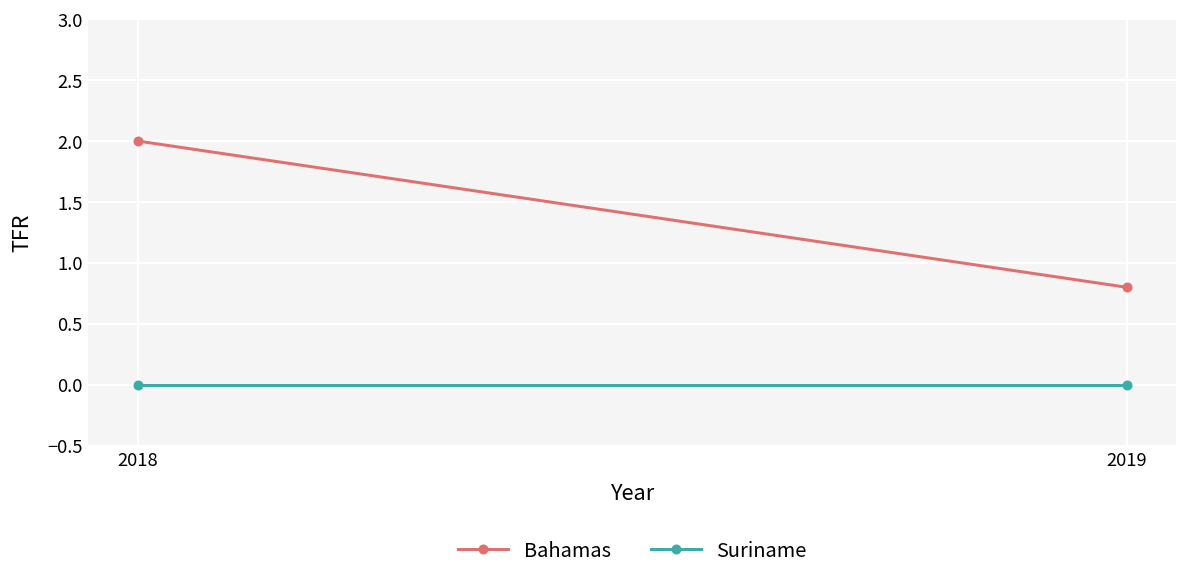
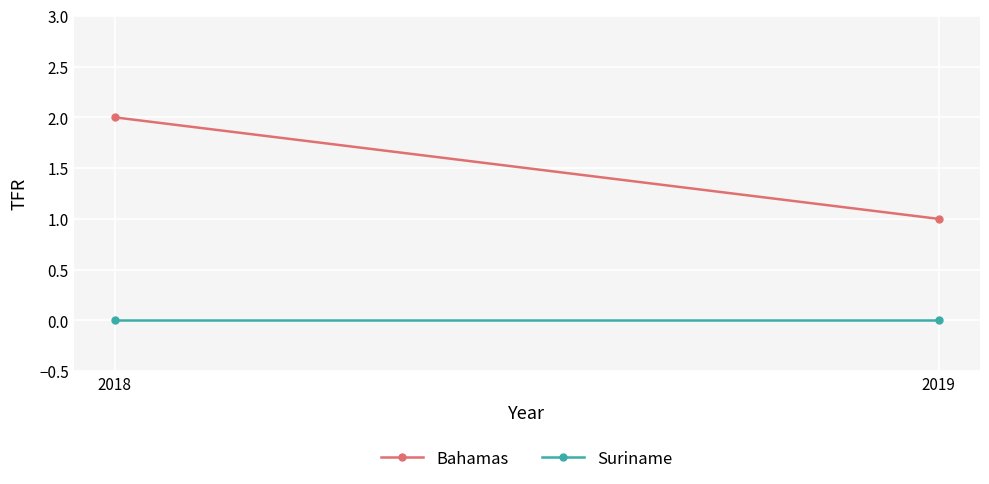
Bahamas, 2019: 0.8 -> 1.0
